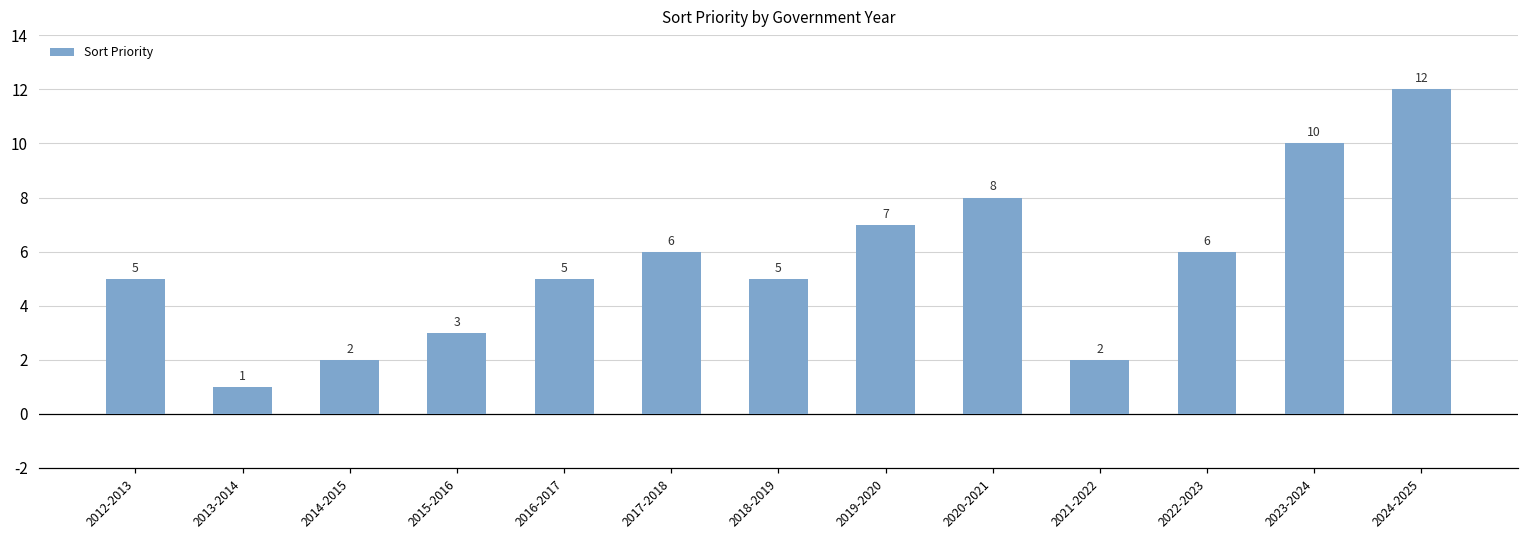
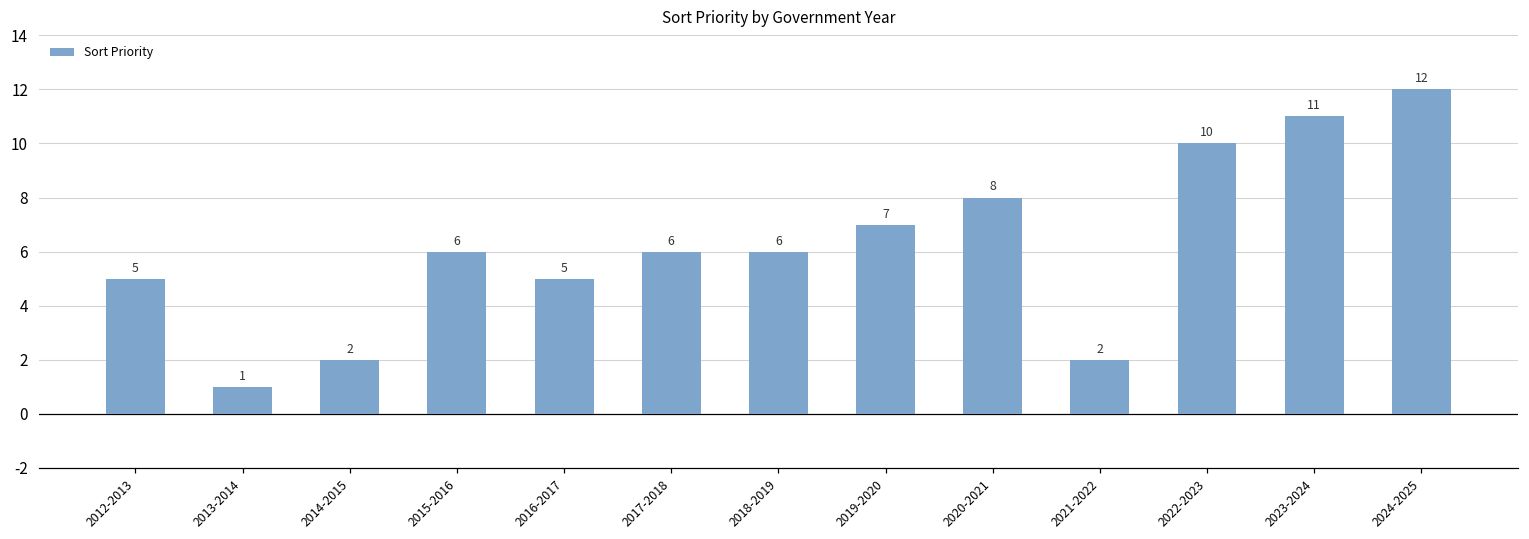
2015-2016: 3 -> 6
2018-2019: 5 -> 6
2022-2023: 6 -> 10
2023-2024: 10 -> 11
